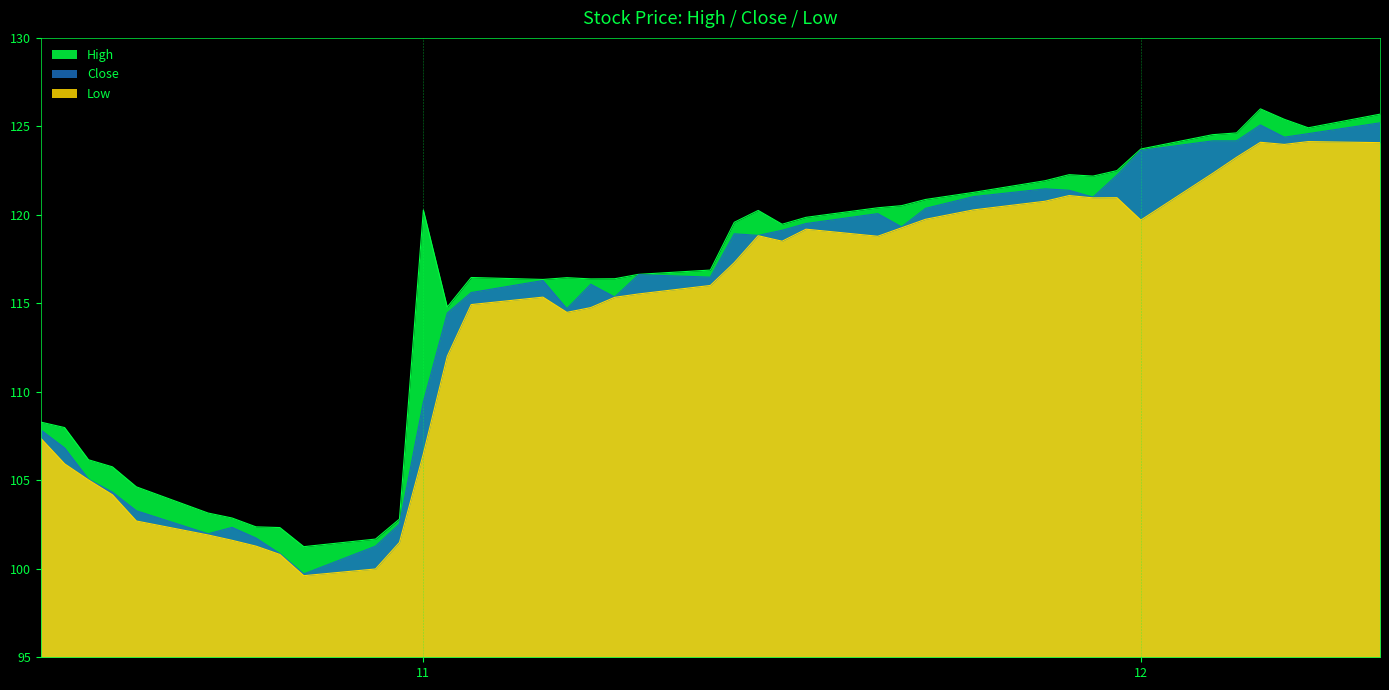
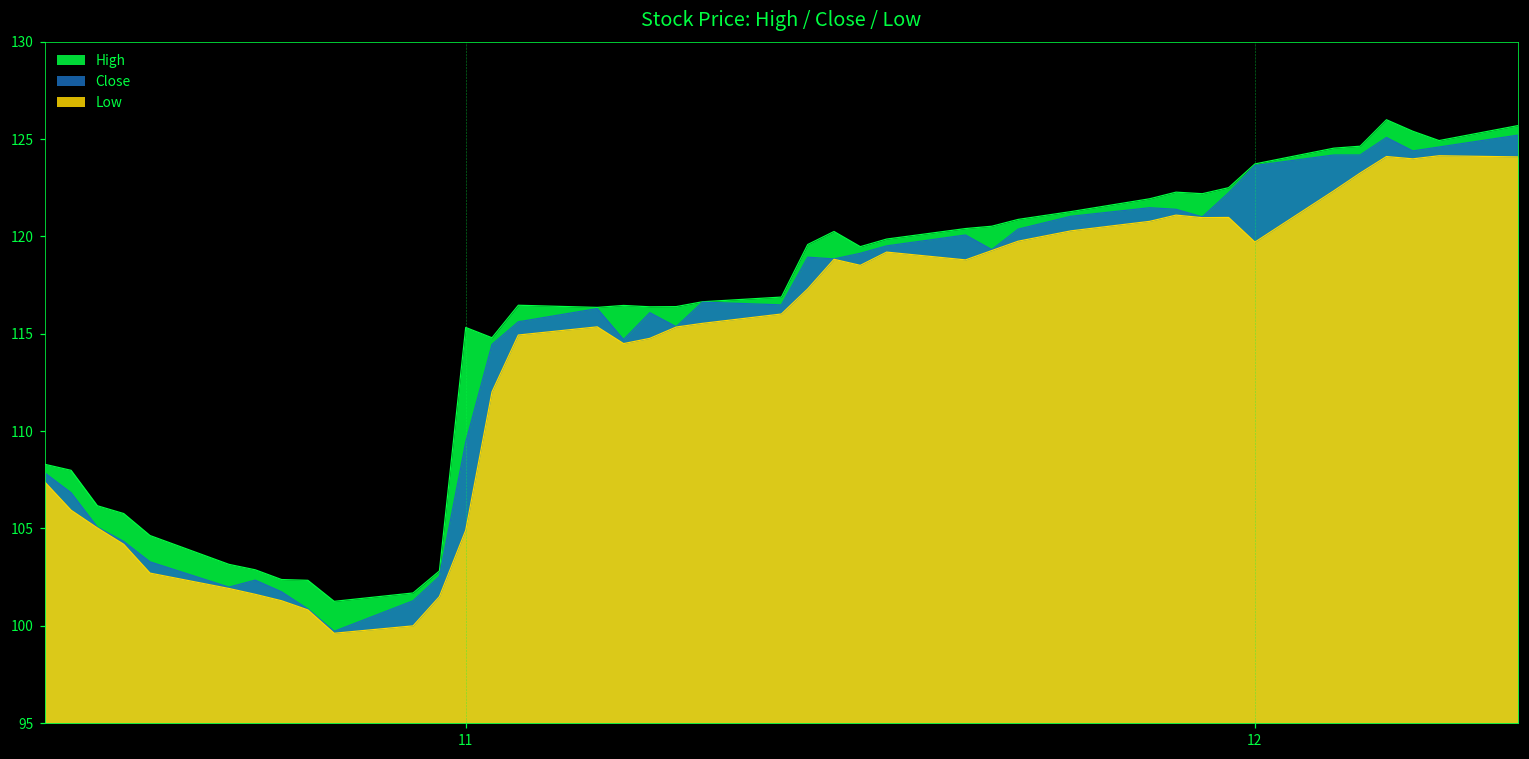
High, 11: 120.3 -> 115.3
Low, 11: 106.5 -> 104.9
